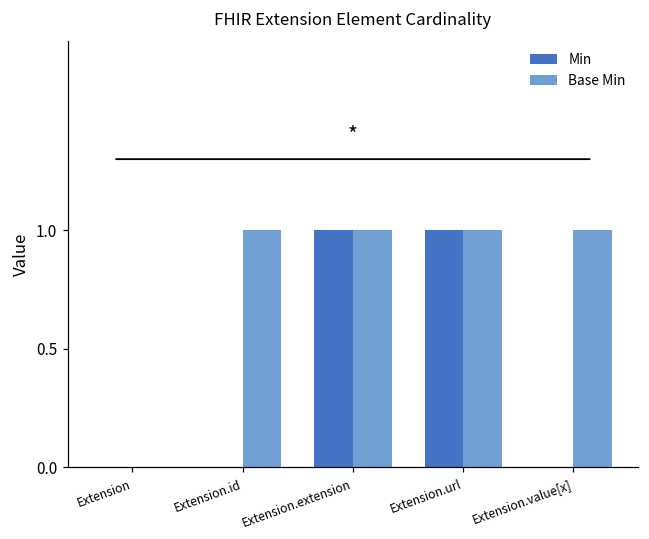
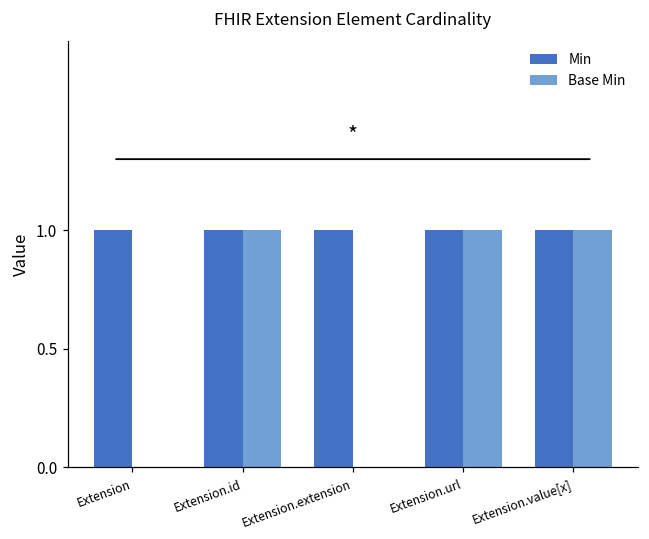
Min, Extension: 0 -> 1
Min, Extension.id: 0 -> 1
Base Min, Extension.extension: 1 -> 0
Min, Extension.value[x]: 0 -> 1
